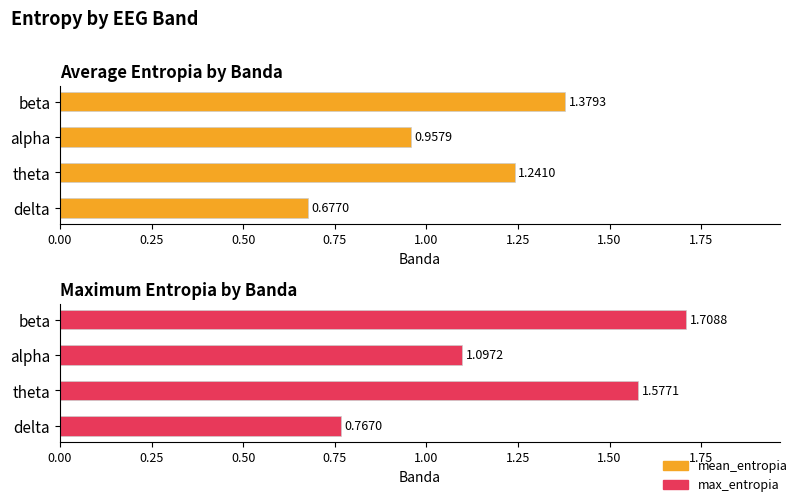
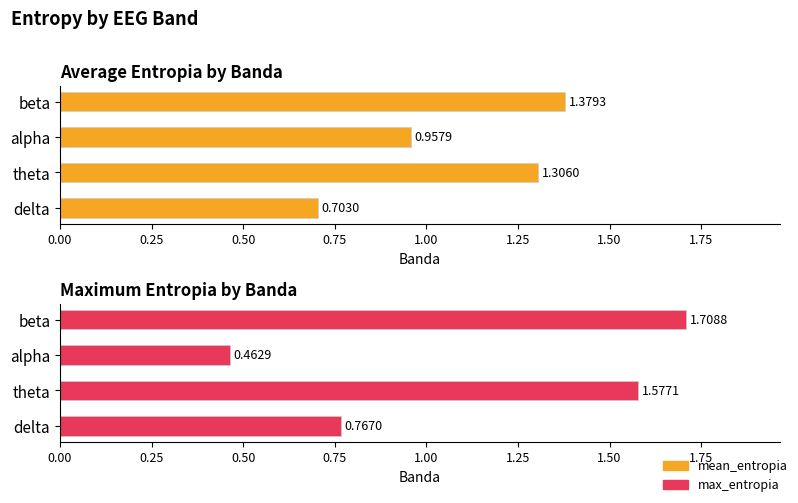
Average Entropia by Banda, theta: 1.2410 -> 1.3060
Average Entropia by Banda, delta: 0.6770 -> 0.7030
Maximum Entropia by Banda, alpha: 1.0972 -> 0.4629
